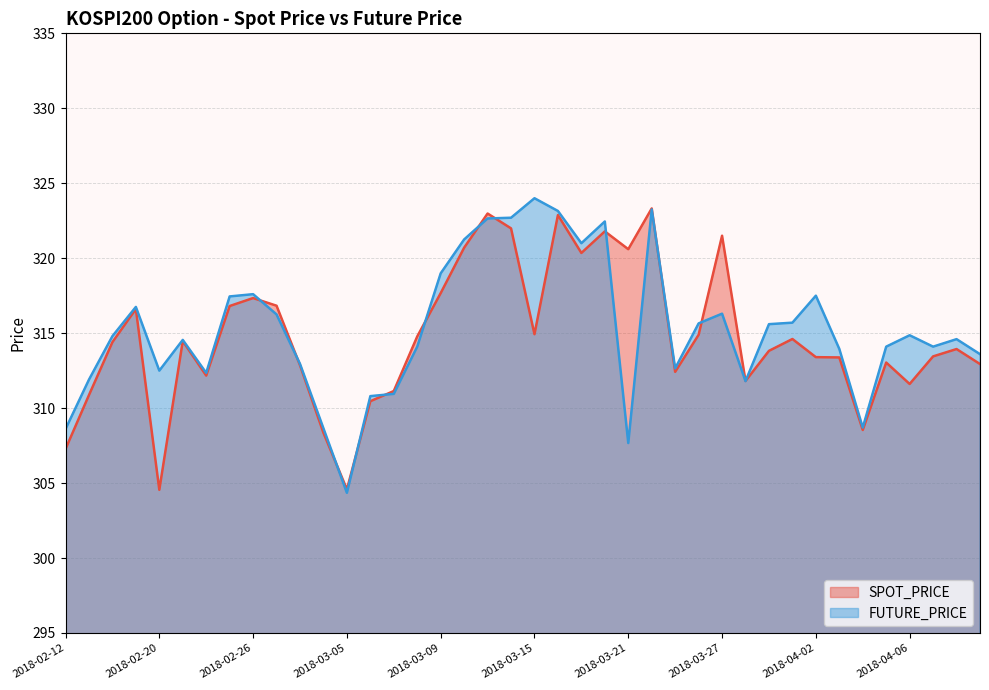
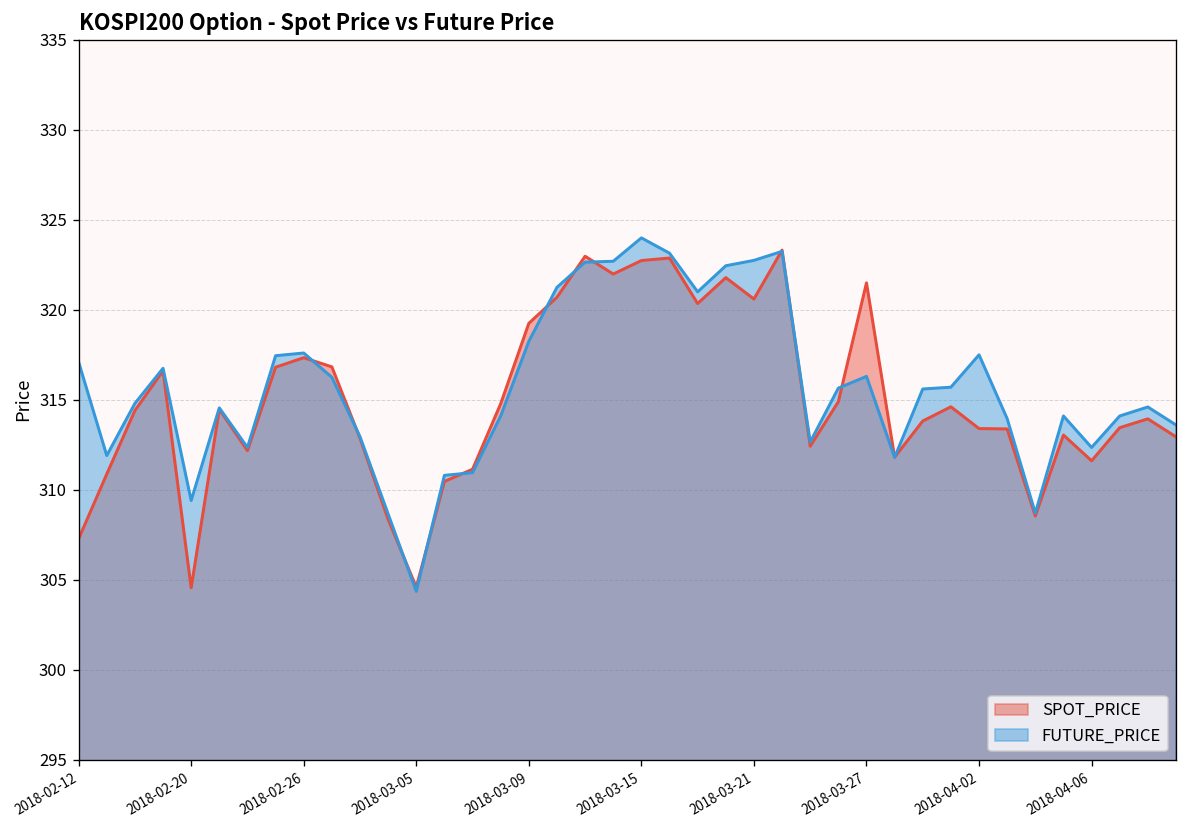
FUTURE_PRICE, 2018-02-12: 308.6 -> 317.1
FUTURE_PRICE, 2018-02-20: 312.5 -> 309.4
SPOT_PRICE, 2018-03-09: 317.7 -> 319.3
FUTURE_PRICE, 2018-03-09: 319.0 -> 318.3
SPOT_PRICE, 2018-03-15: 314.9 -> 322.7
FUTURE_PRICE, 2018-03-21: 307.7 -> 322.8
FUTURE_PRICE, 2018-04-06: 314.9 -> 312.4
